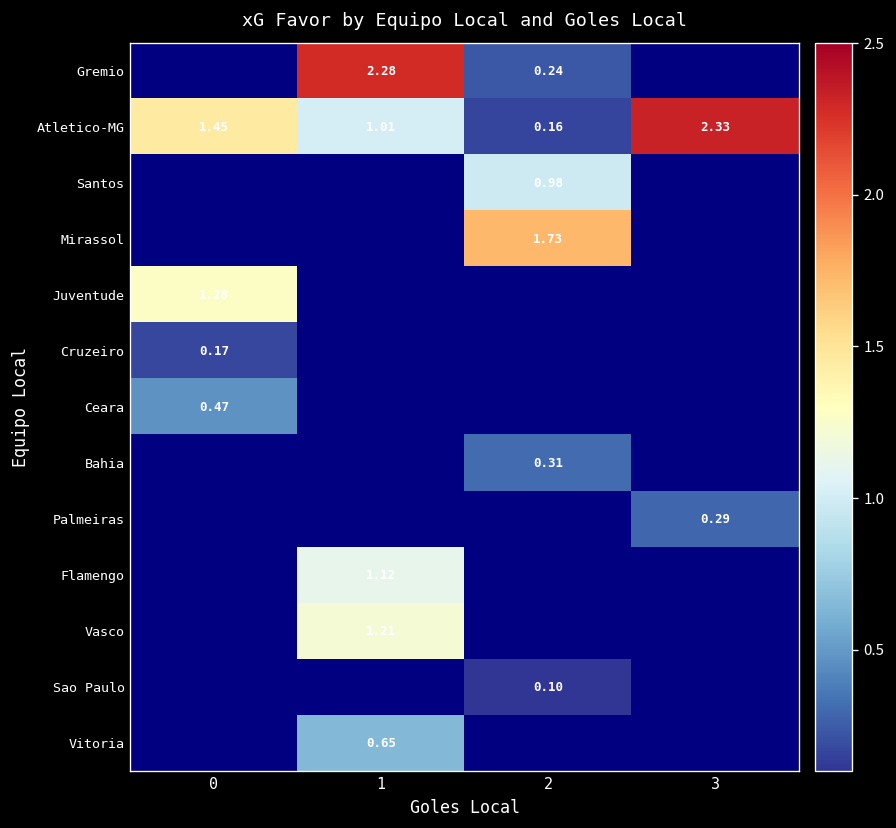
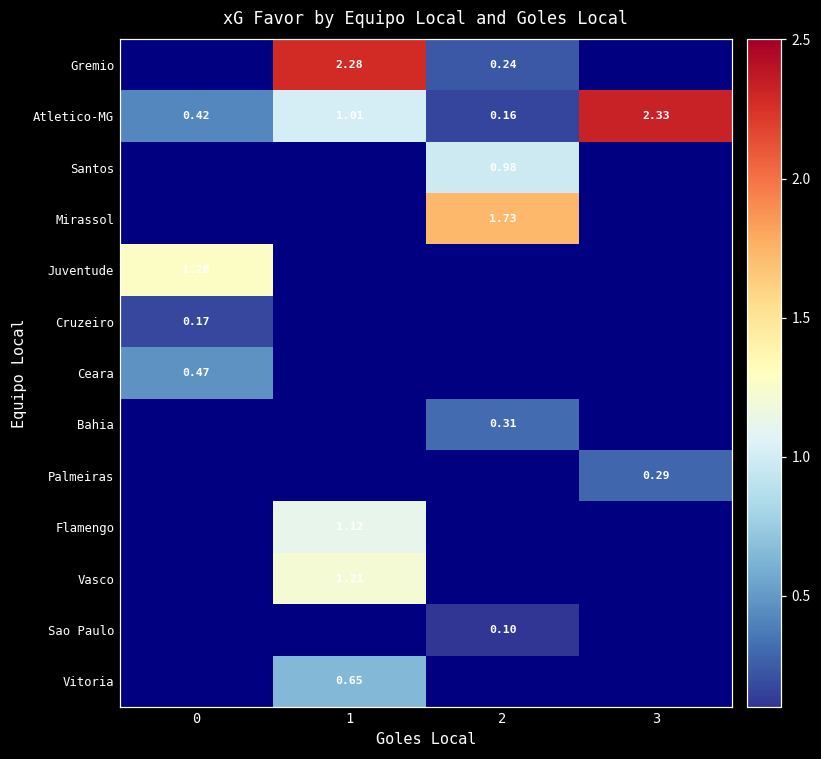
Atletico-MG, 0: 1.45 -> 0.42
